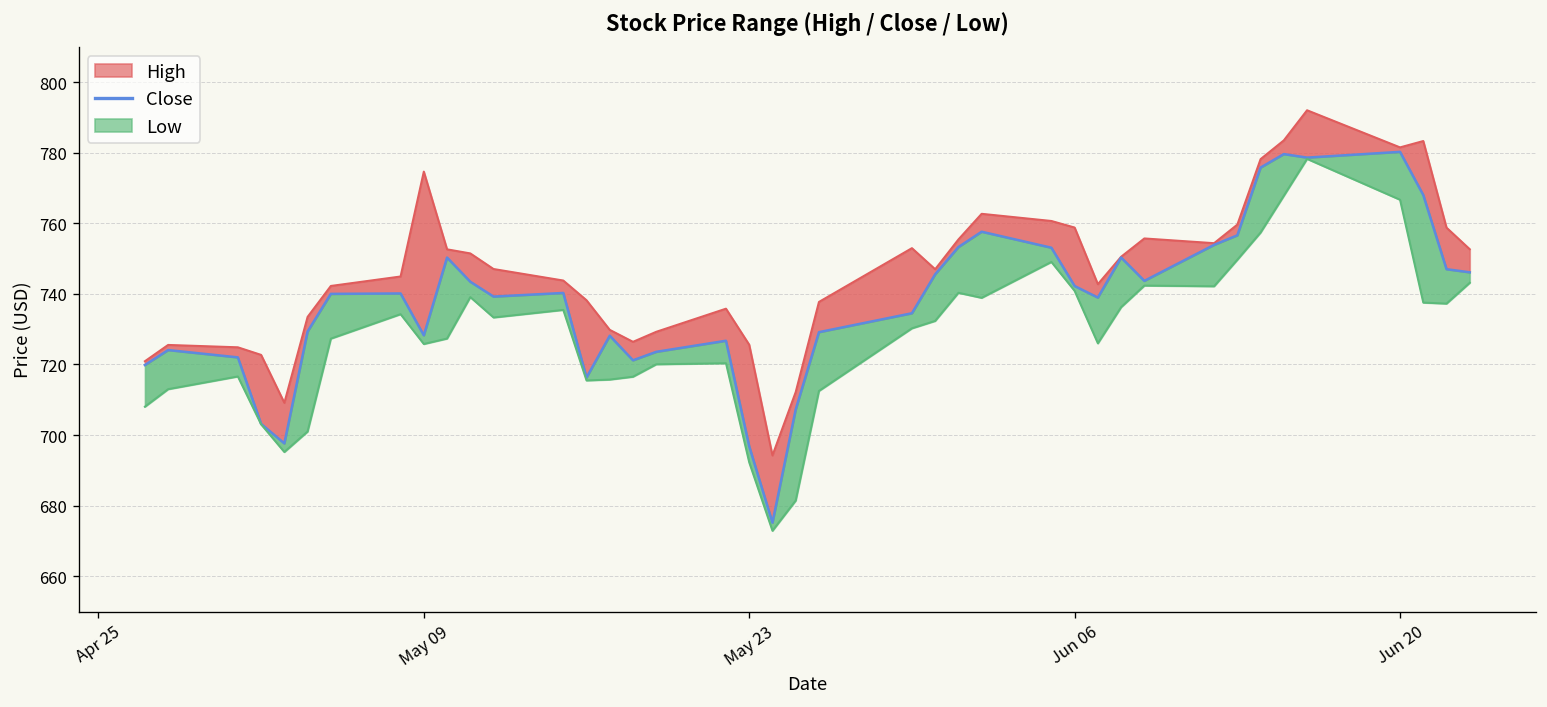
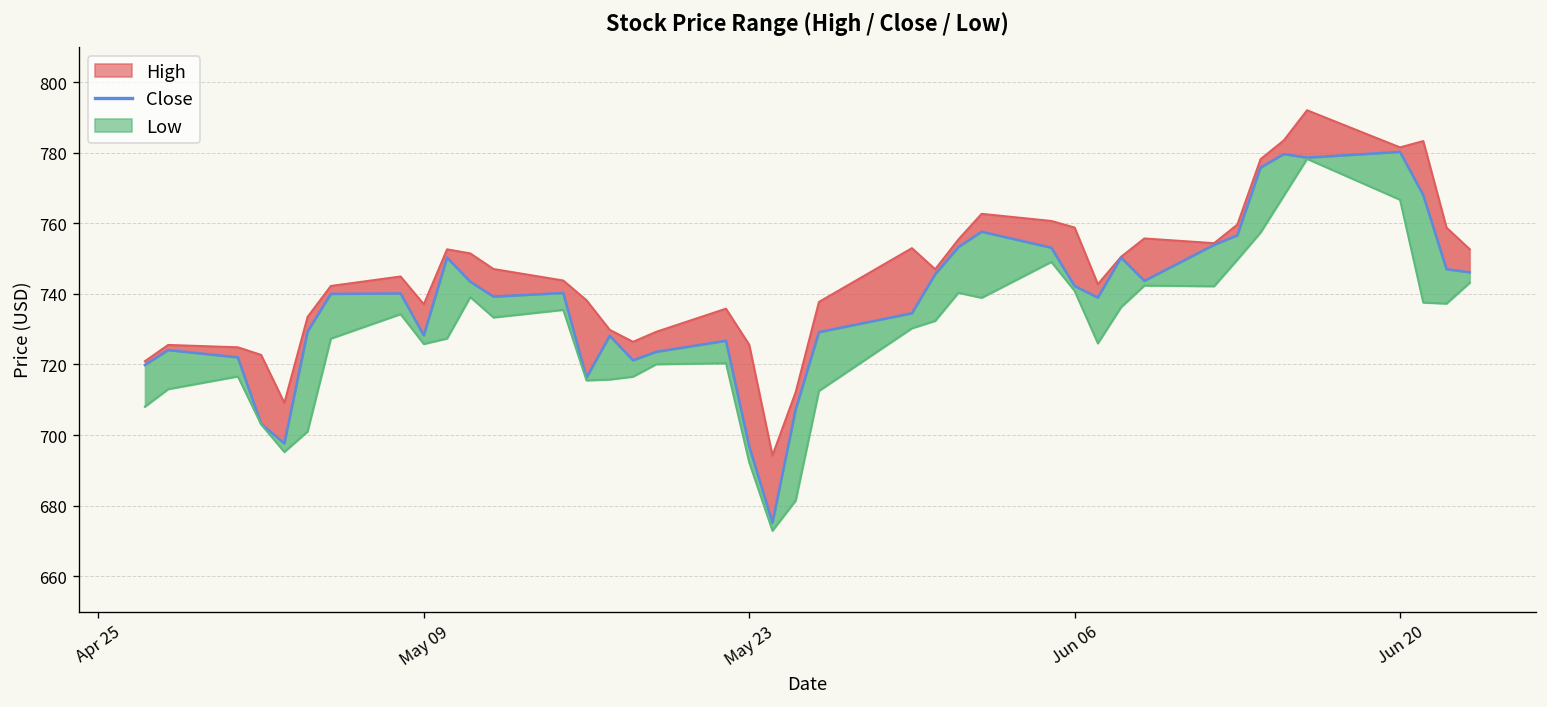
High, May 09: 775 -> 737
